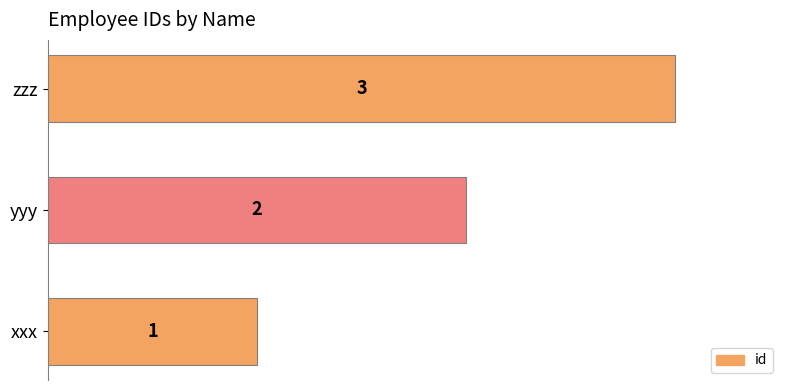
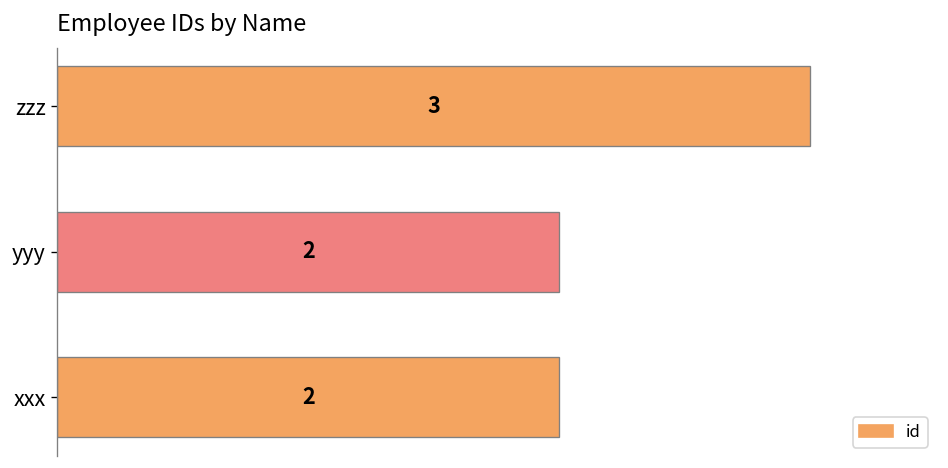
xxx: 1 -> 2
